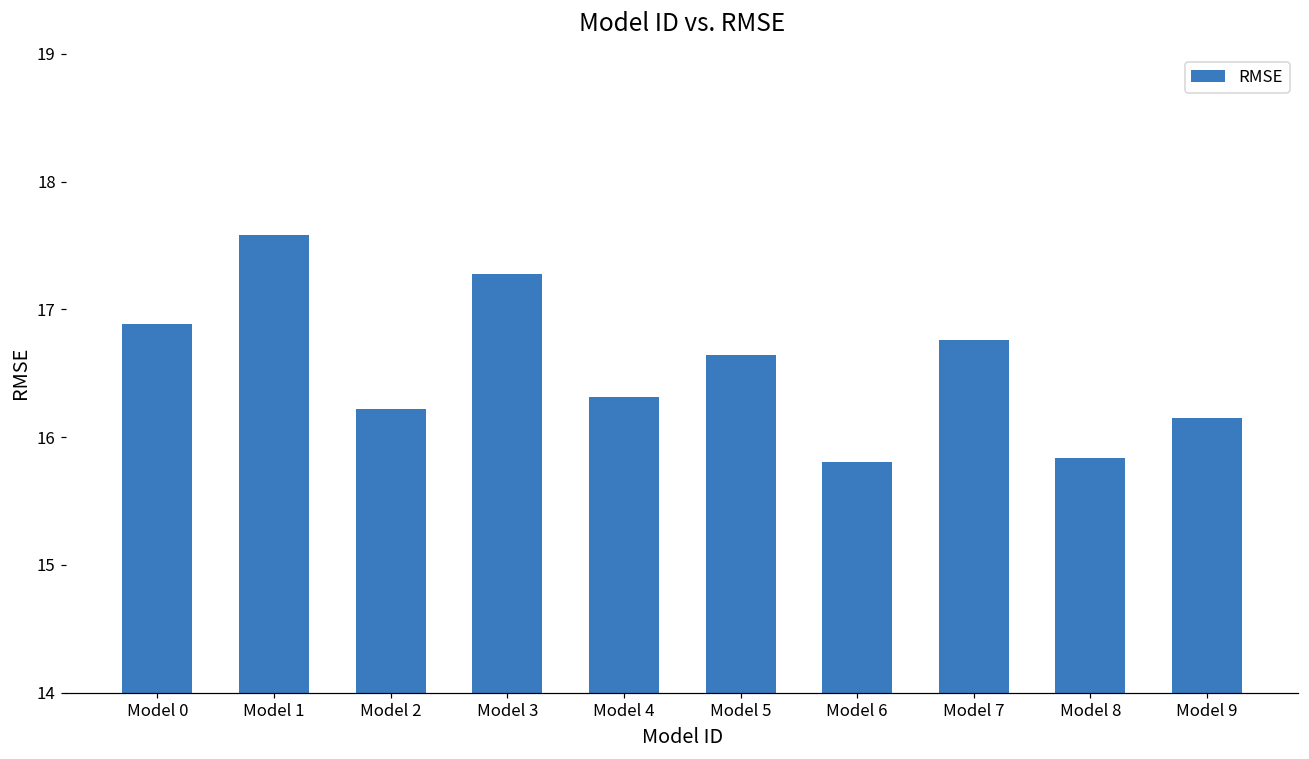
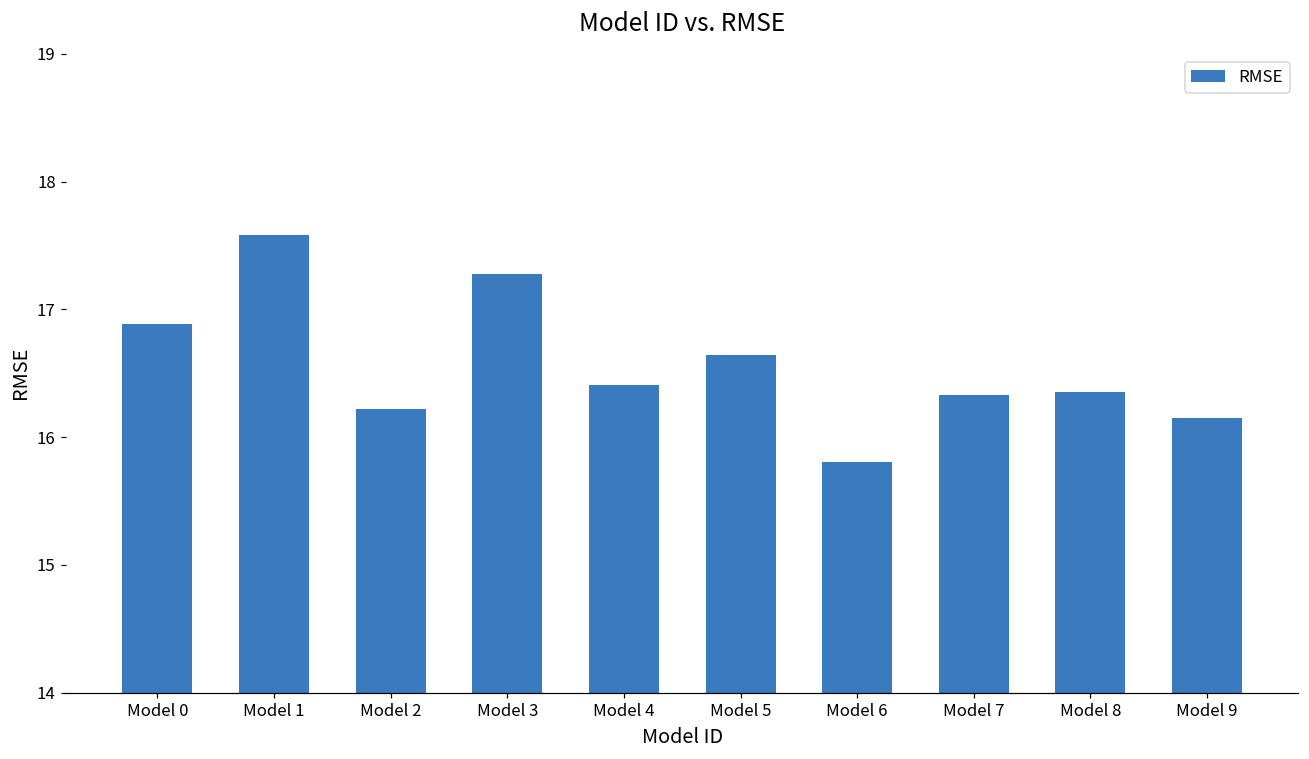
Model 4: 16.31 -> 16.41
Model 7: 16.76 -> 16.33
Model 8: 15.84 -> 16.35
